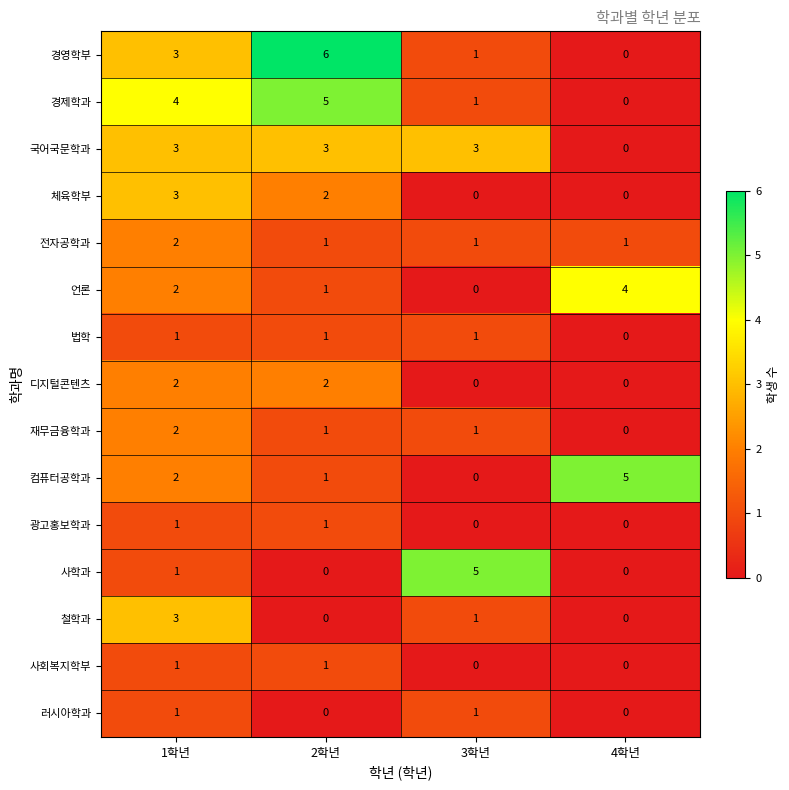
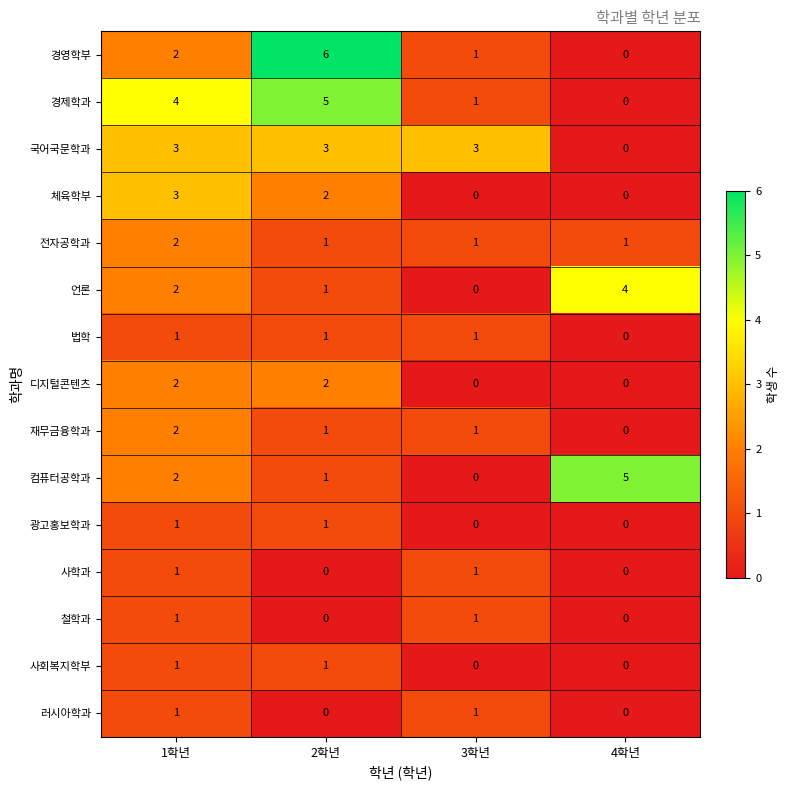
경영학부, 1학년: 3 -> 2
사학과, 3학년: 5 -> 1
철학과, 1학년: 3 -> 1
